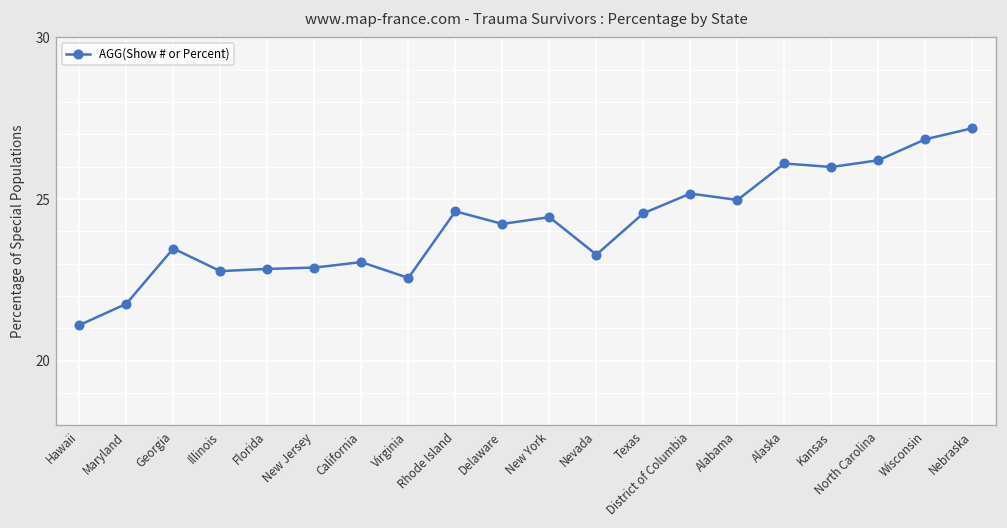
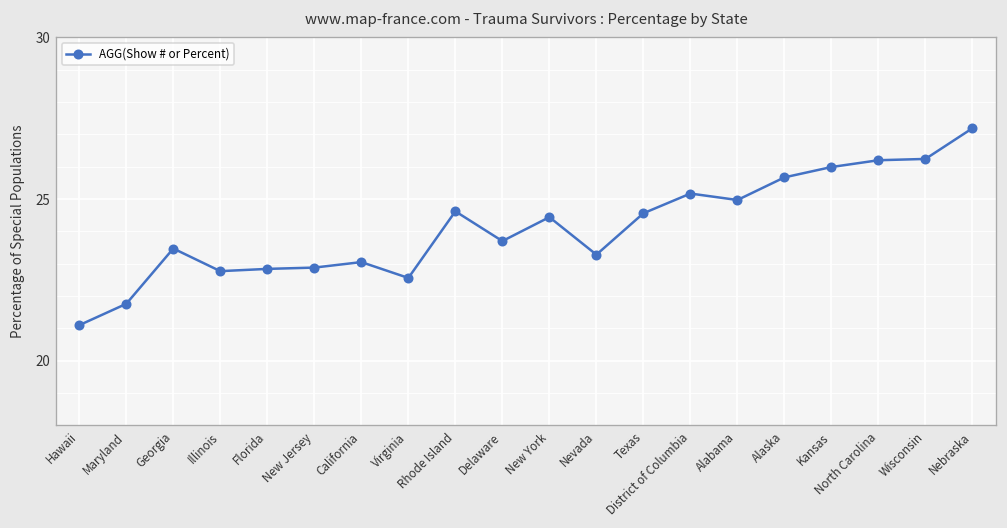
Delaware: 24.2 -> 23.7
Alaska: 26.1 -> 25.7
Wisconsin: 26.9 -> 26.2
